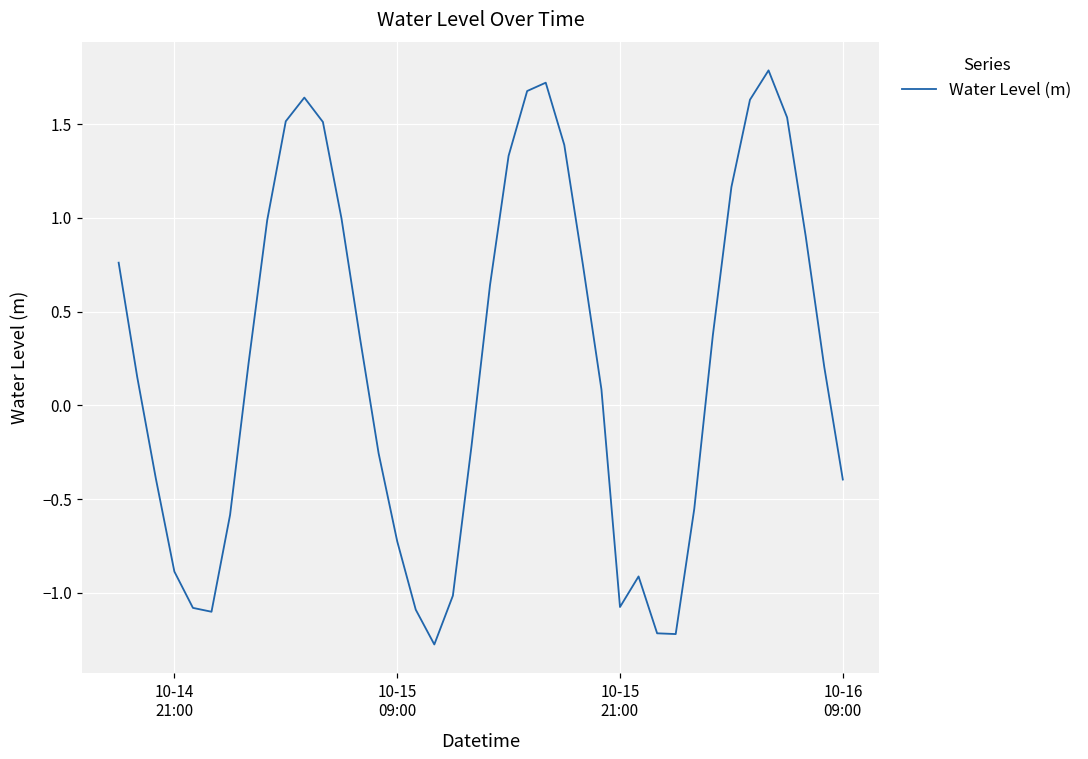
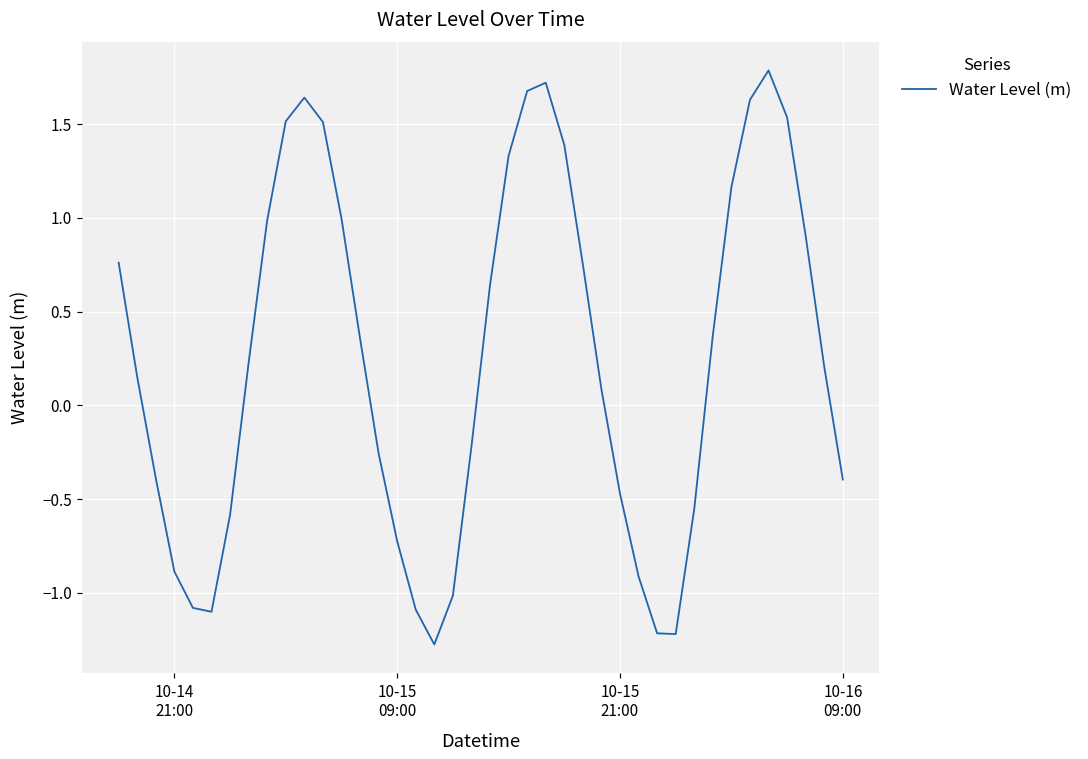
10-15 21:00: -1.08 -> -0.47
